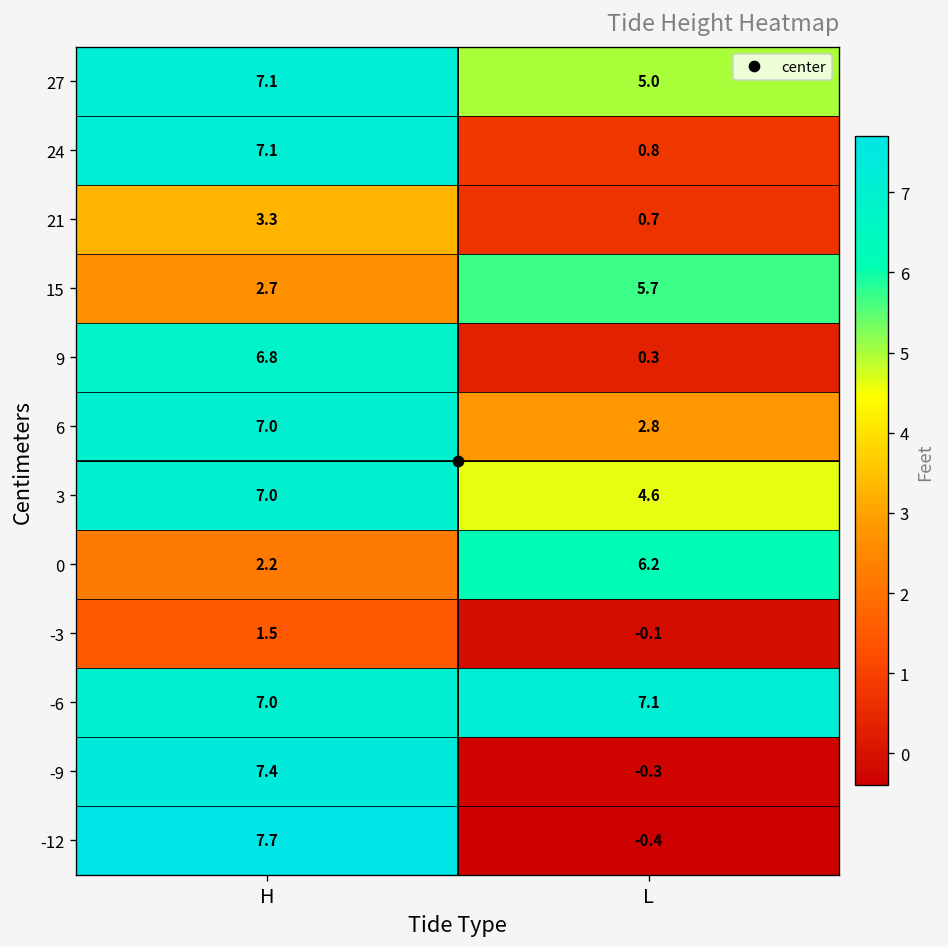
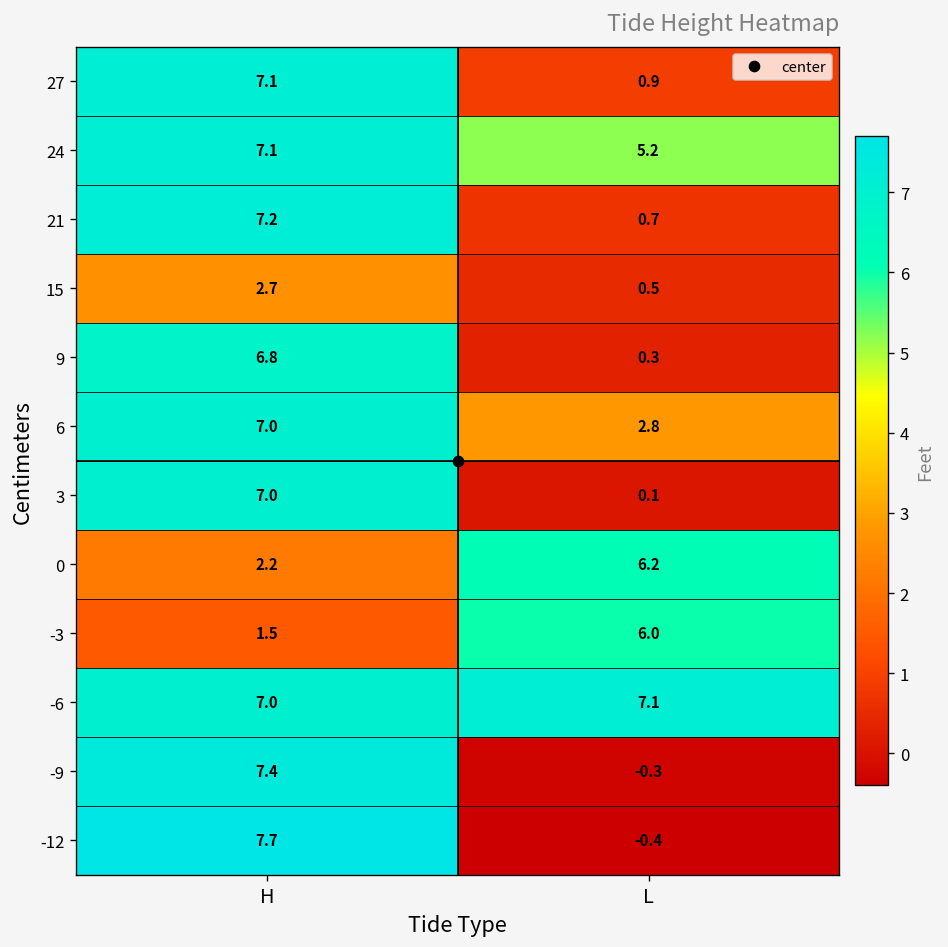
27, L: 5.0 -> 0.9
24, L: 0.8 -> 5.2
21, H: 3.3 -> 7.2
15, L: 5.7 -> 0.5
3, L: 4.6 -> 0.1
-3, L: -0.1 -> 6.0
